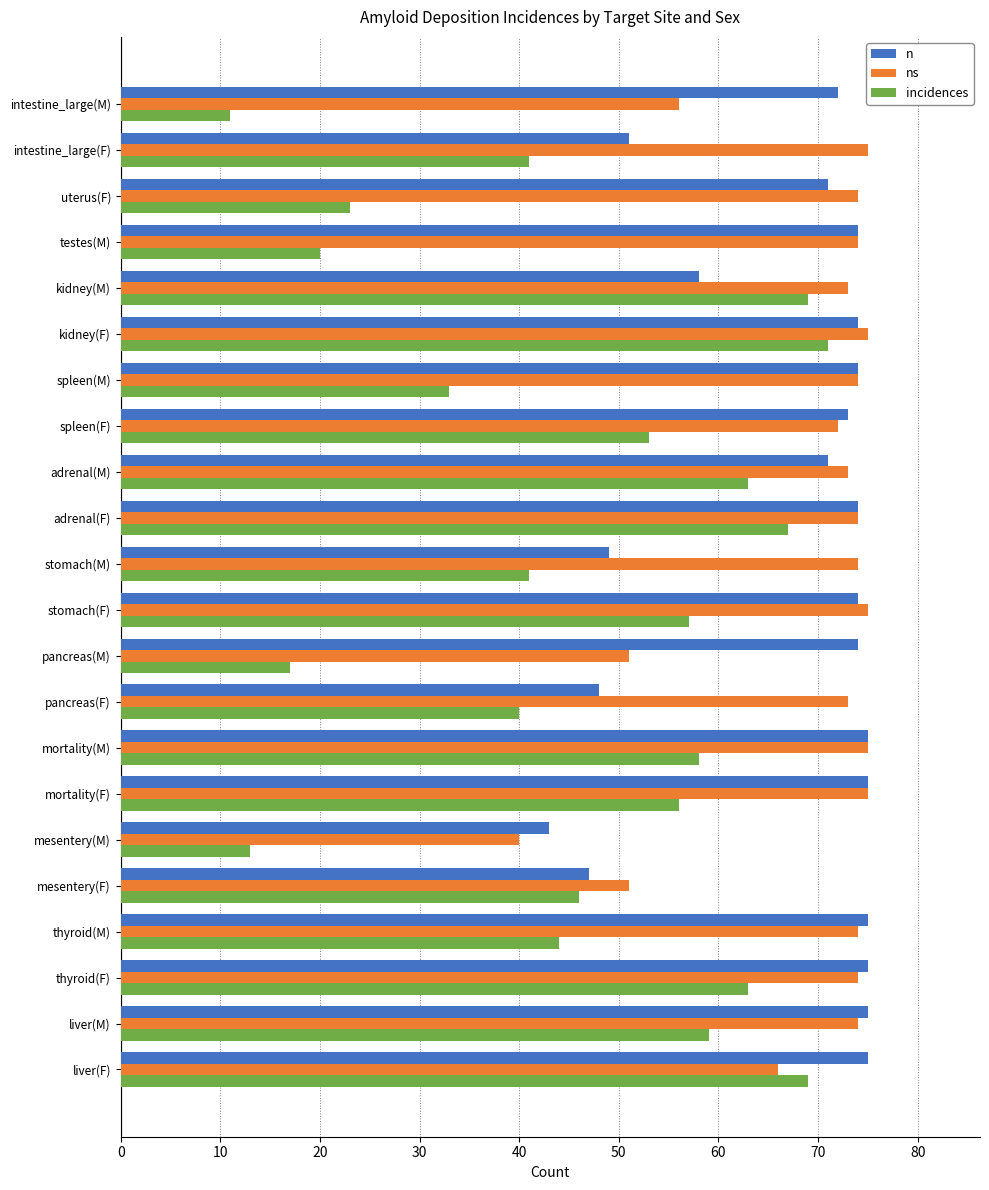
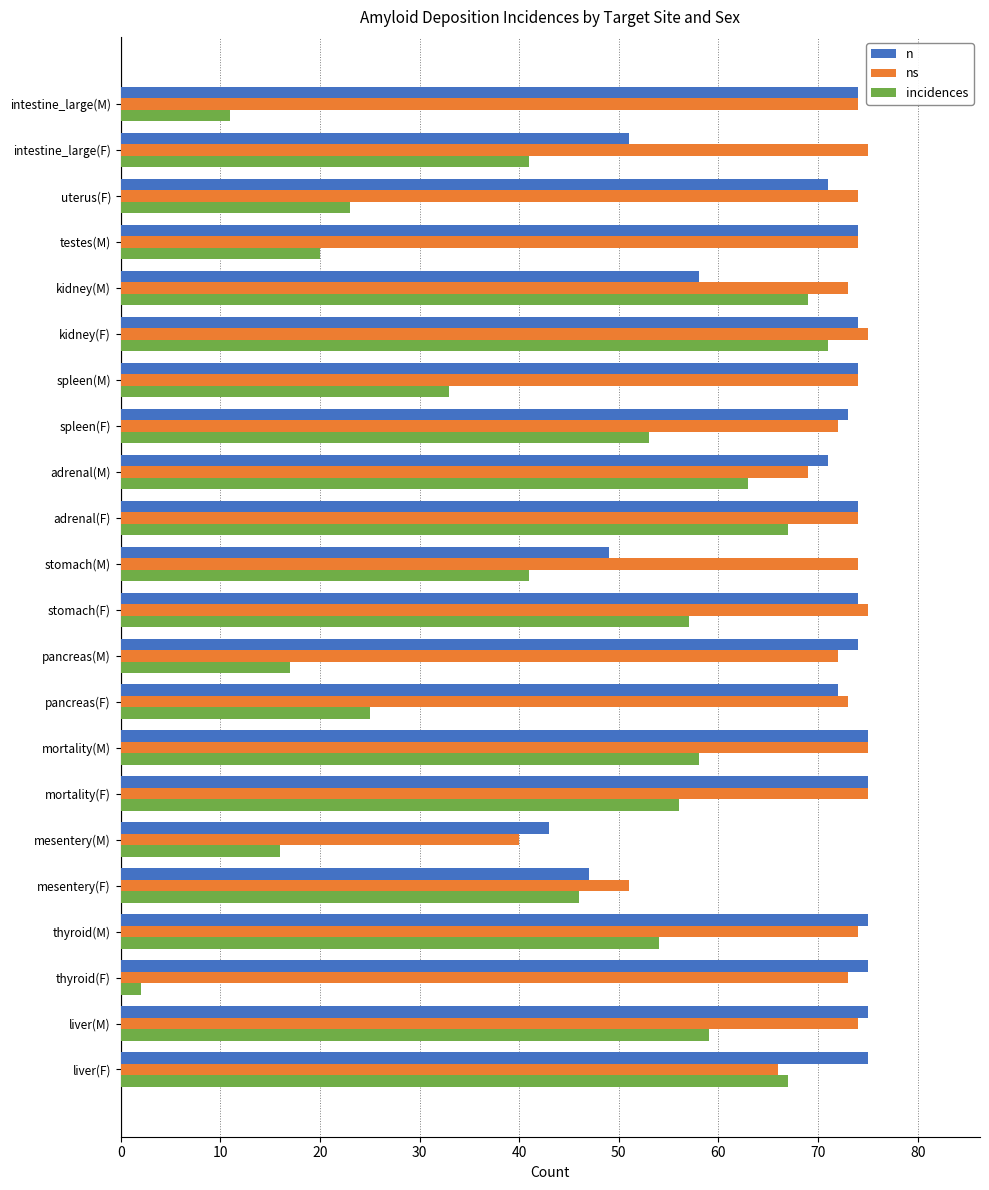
n, intestine_large(M): 72 -> 74
ns, intestine_large(M): 56 -> 74
ns, adrenal(M): 73 -> 69
ns, pancreas(M): 51 -> 72
n, pancreas(F): 48 -> 72
incidences, pancreas(F): 40 -> 25
incidences, mesentery(M): 13 -> 16
incidences, thyroid(M): 44 -> 54
ns, thyroid(F): 74 -> 73
incidences, thyroid(F): 63 -> 2
incidences, liver(F): 69 -> 67
